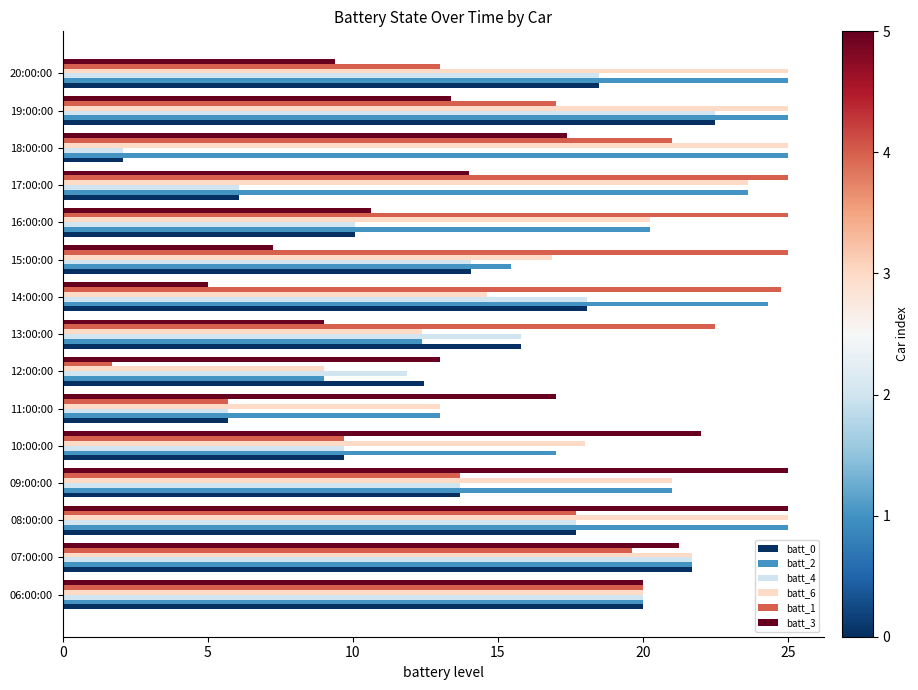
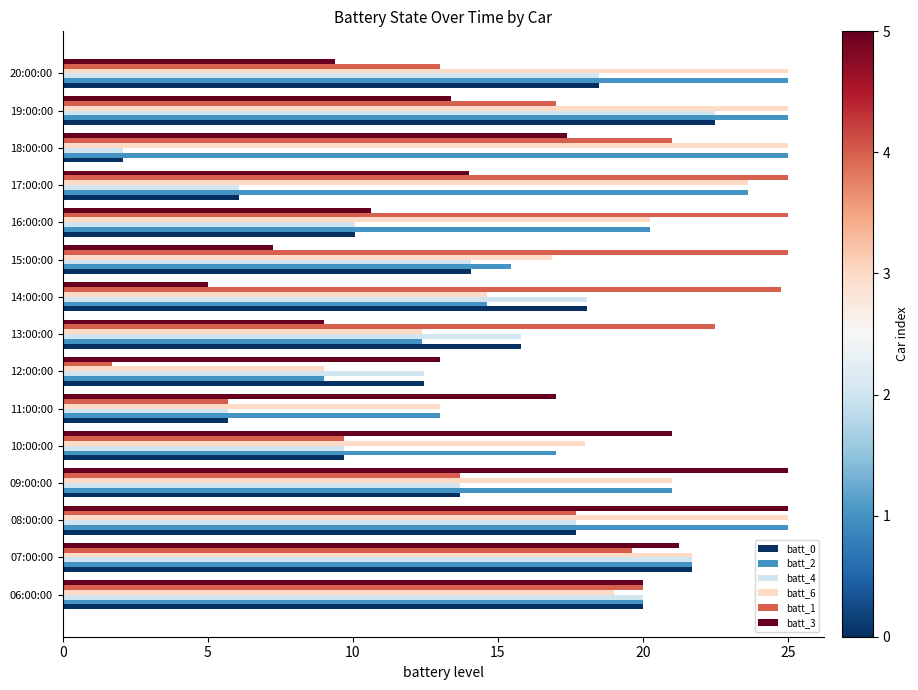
batt_2, 14:00:00: 24.3 -> 14.6
batt_4, 12:00:00: 11.9 -> 12.4
batt_3, 10:00:00: 22 -> 21
batt_6, 06:00:00: 20 -> 19
